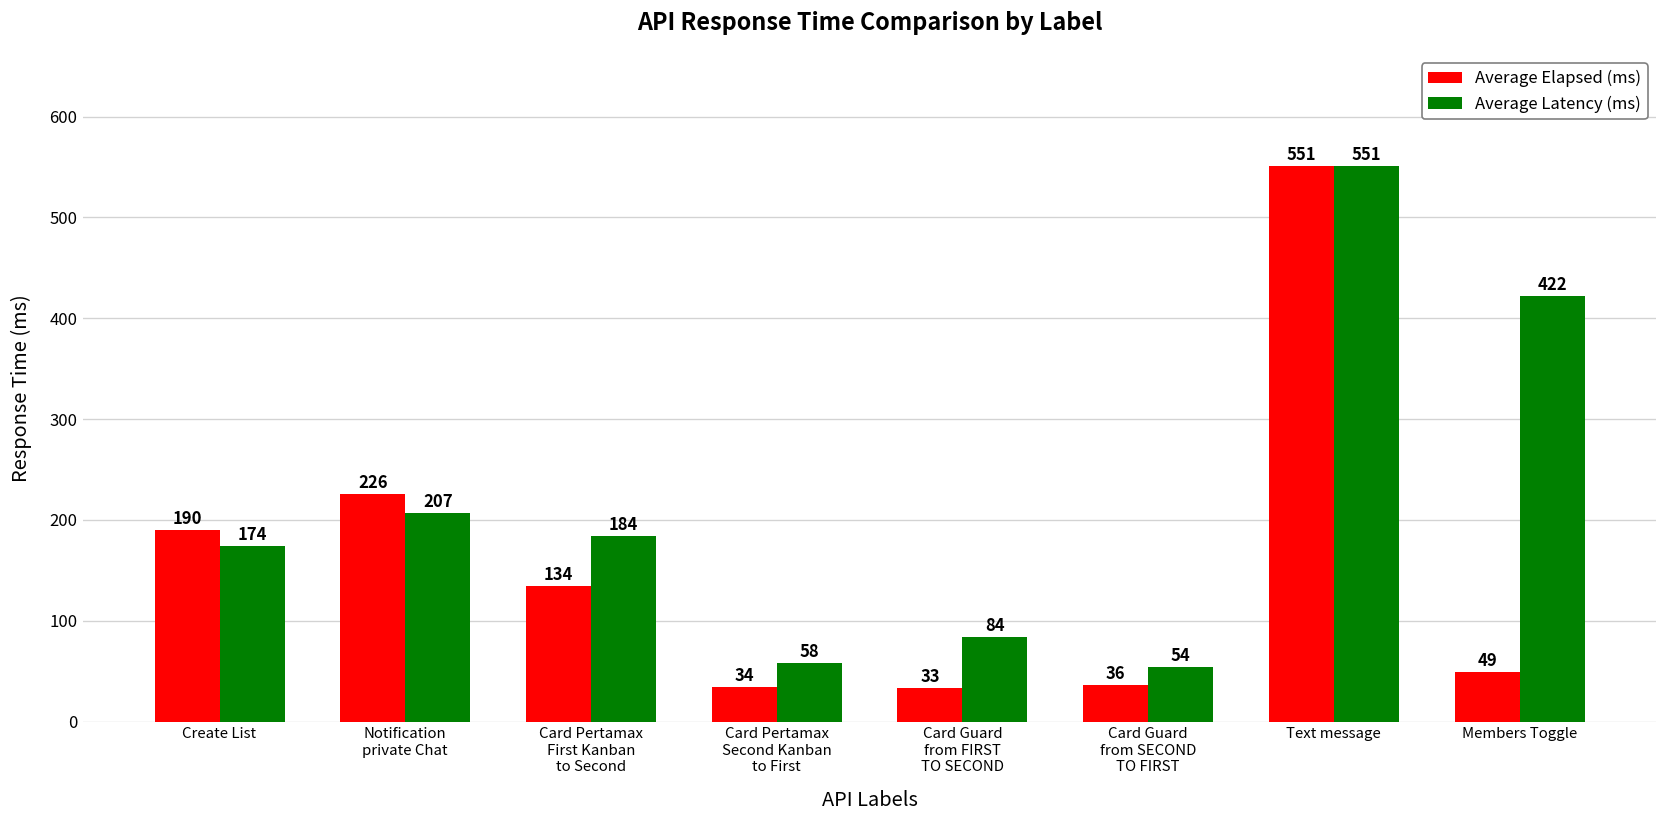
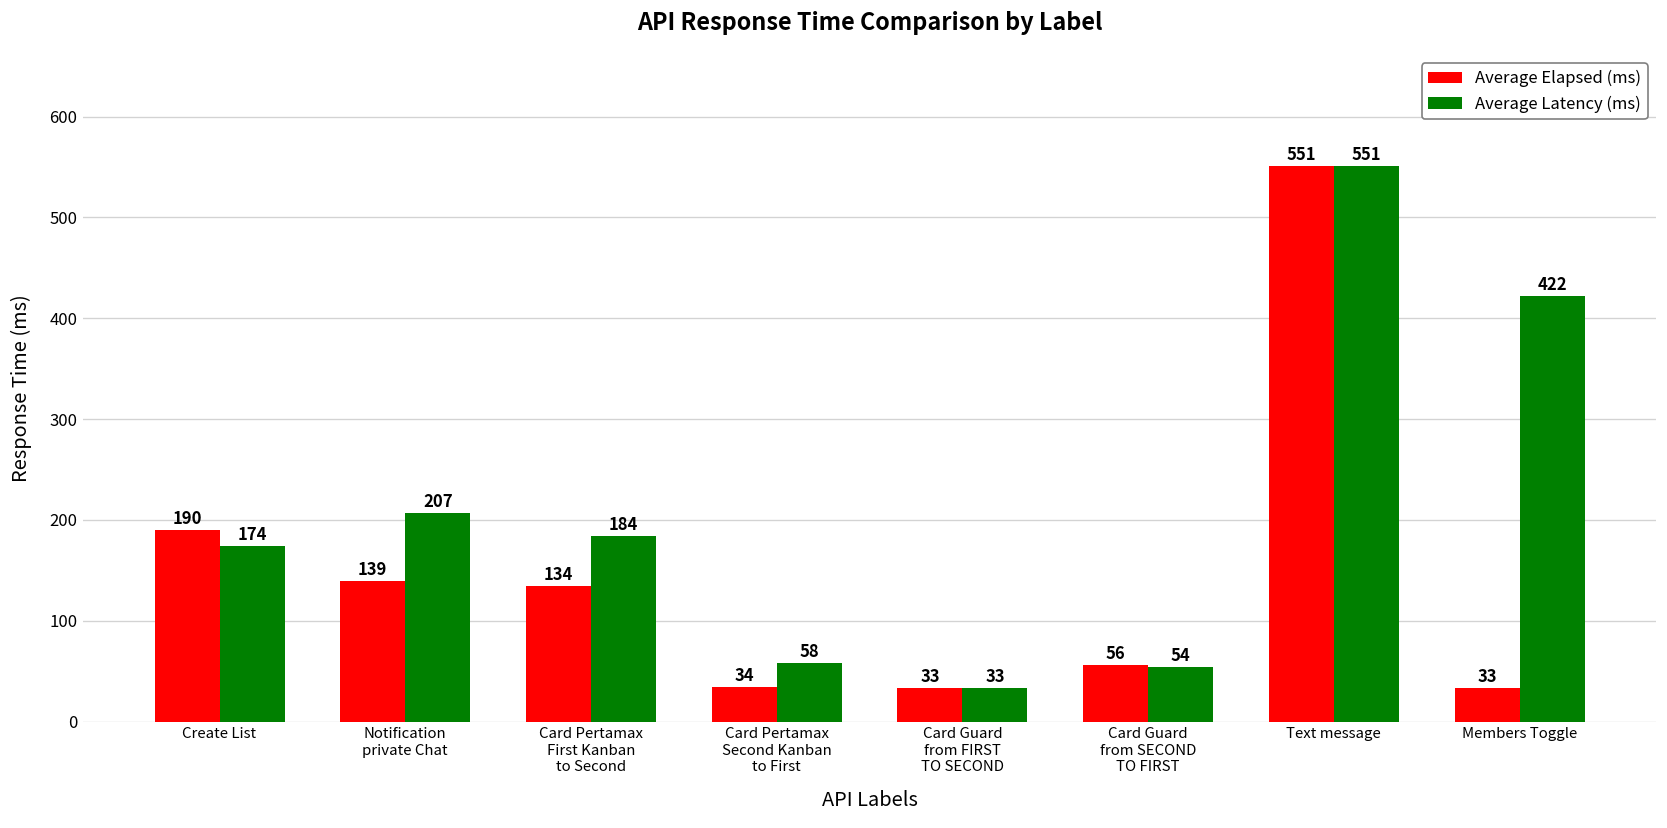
Average Elapsed (ms), Notification private Chat: 226 -> 139
Average Latency (ms), Card Guard from FIRST TO SECOND: 84 -> 33
Average Elapsed (ms), Card Guard from SECOND TO FIRST: 36 -> 56
Average Elapsed (ms), Members Toggle: 49 -> 33
